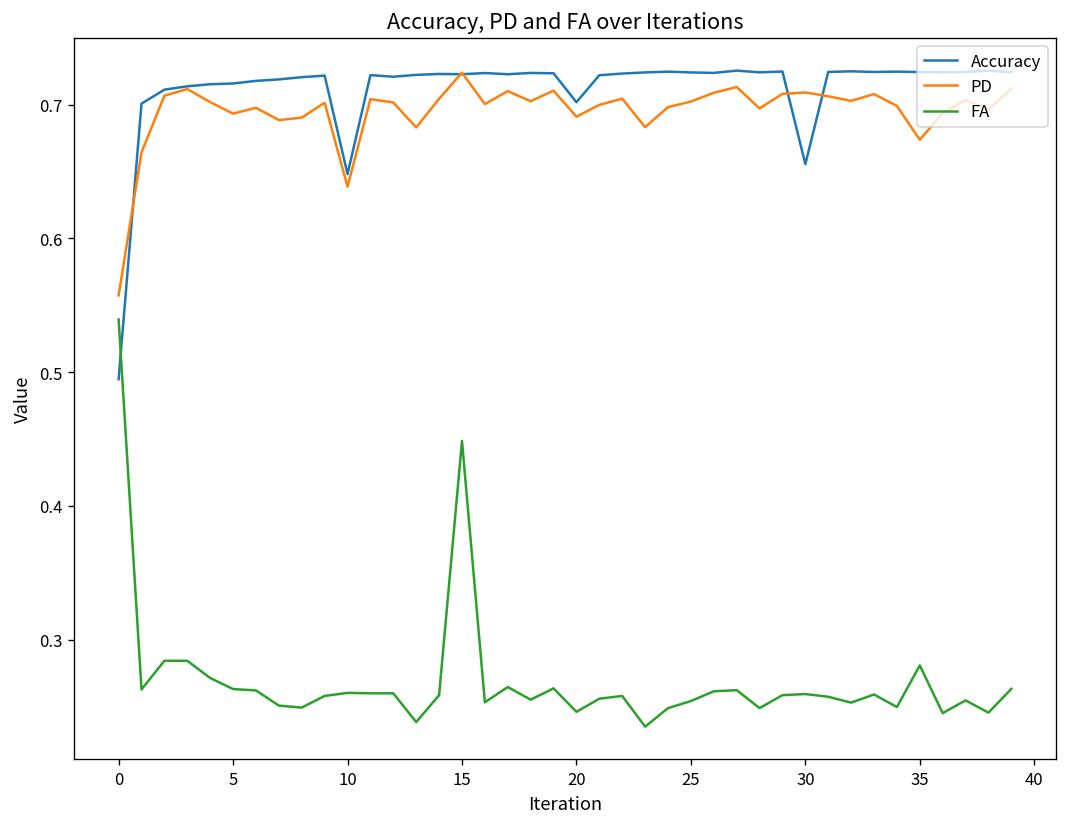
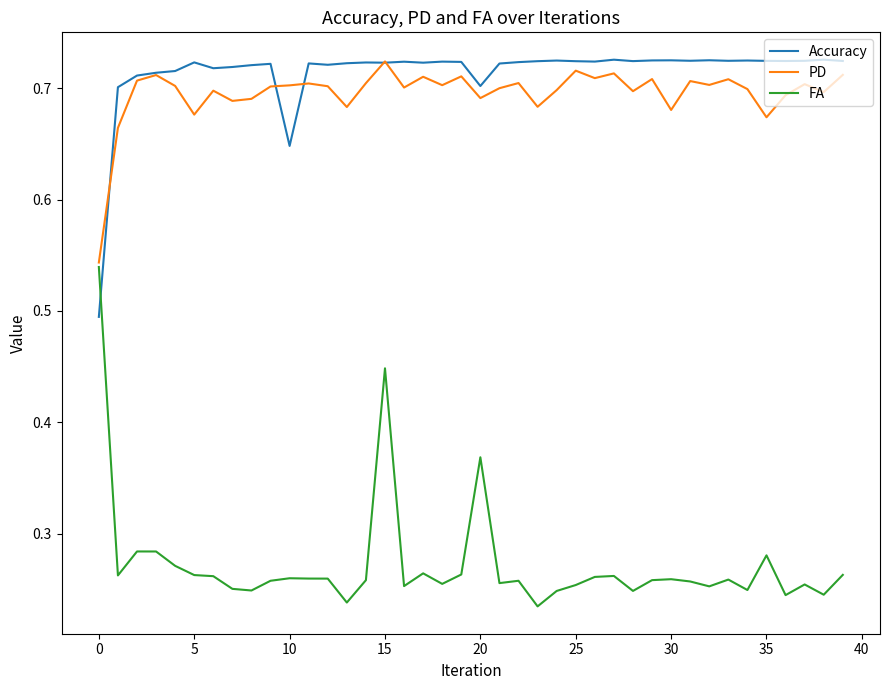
PD, 0: 0.557 -> 0.543
Accuracy, 5: 0.716 -> 0.723
PD, 5: 0.693 -> 0.676
PD, 10: 0.639 -> 0.702
FA, 20: 0.246 -> 0.369
PD, 25: 0.702 -> 0.716
Accuracy, 30: 0.656 -> 0.725
PD, 30: 0.709 -> 0.680
